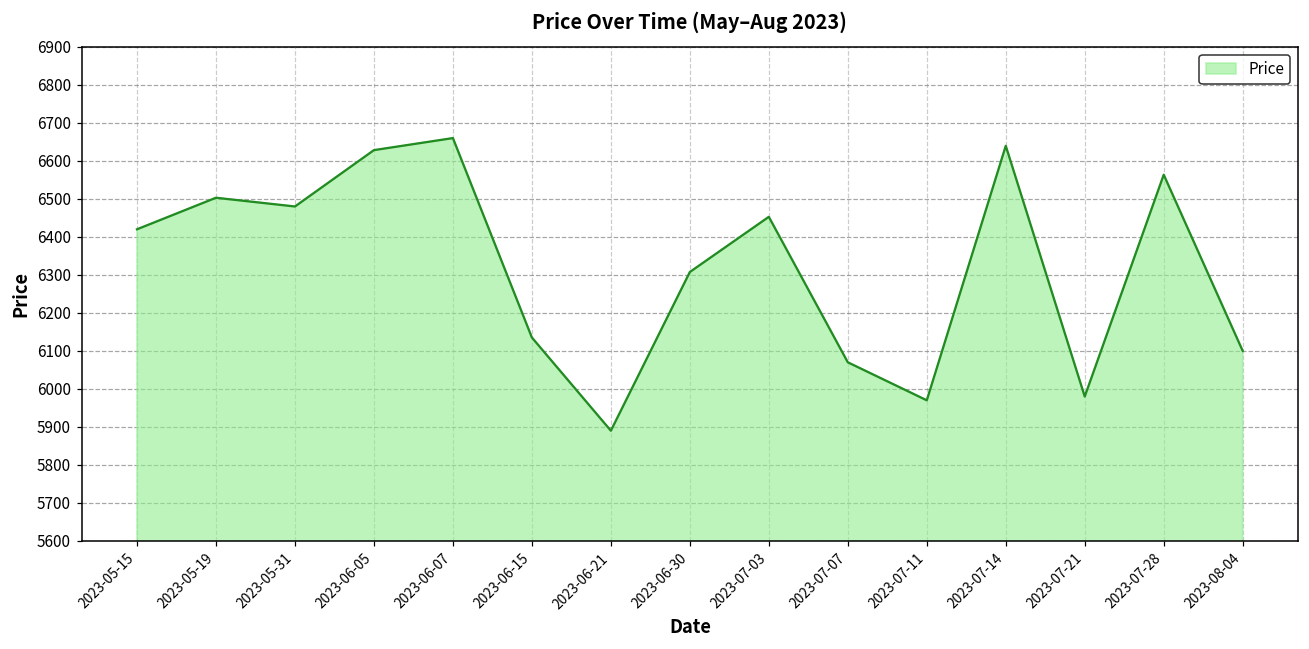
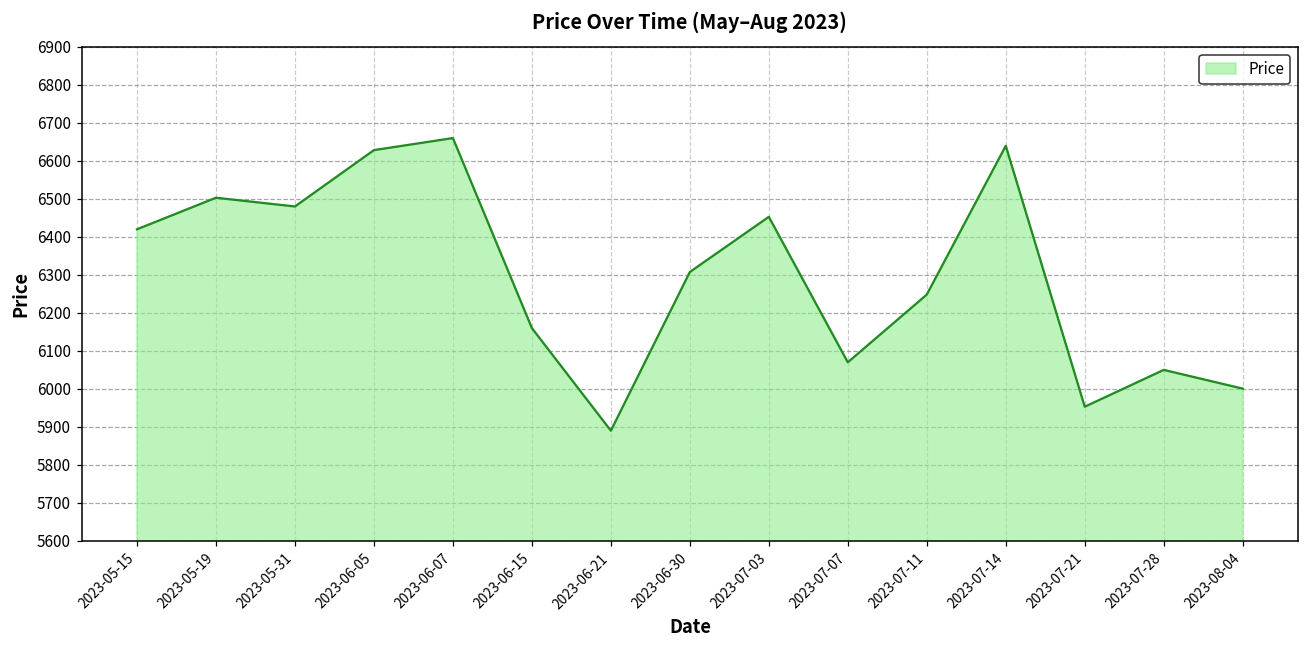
2023-06-15: 6140 -> 6160
2023-07-11: 5970 -> 6250
2023-07-21: 5980 -> 5950
2023-07-28: 6560 -> 6050
2023-08-04: 6100 -> 6000
